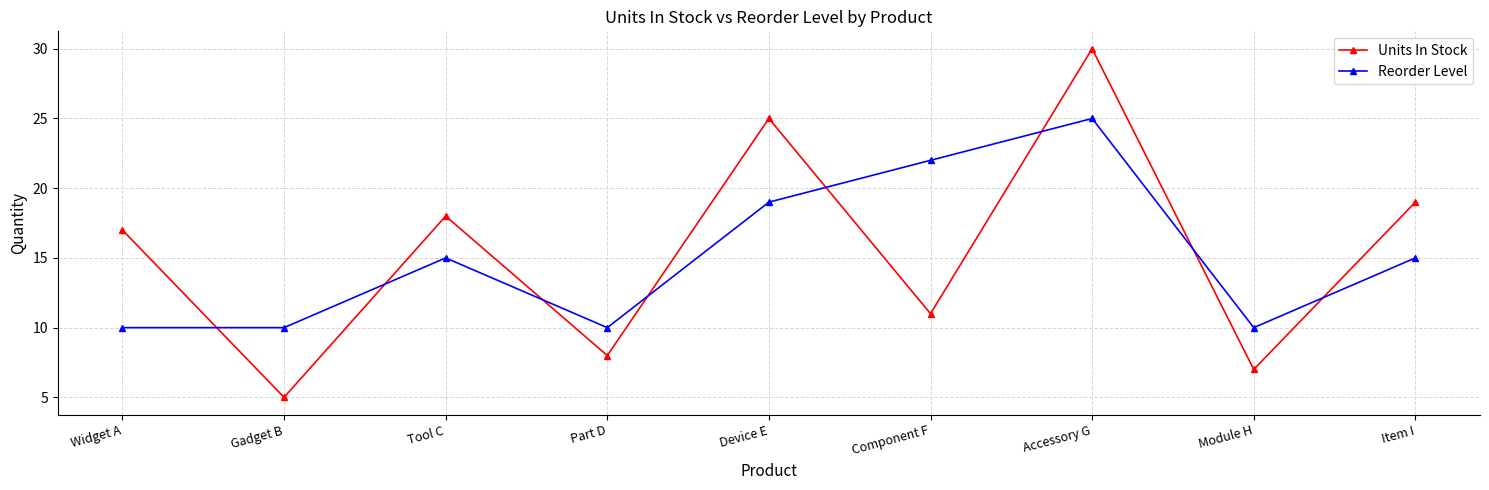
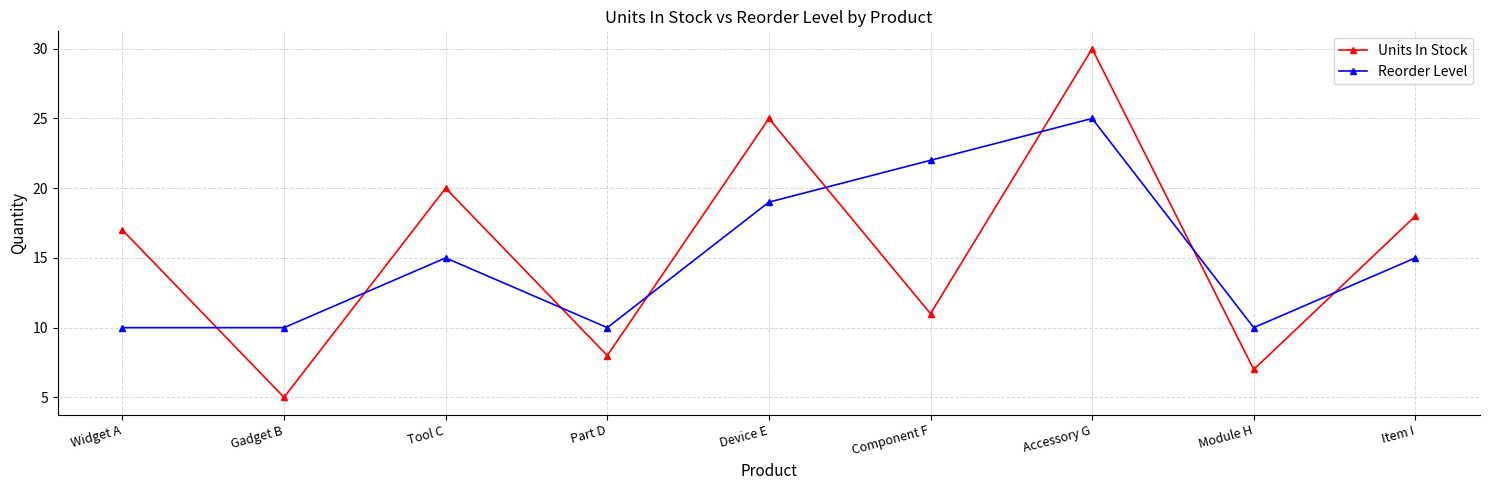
Units In Stock, Tool C: 18 -> 20
Units In Stock, Item I: 19 -> 18
